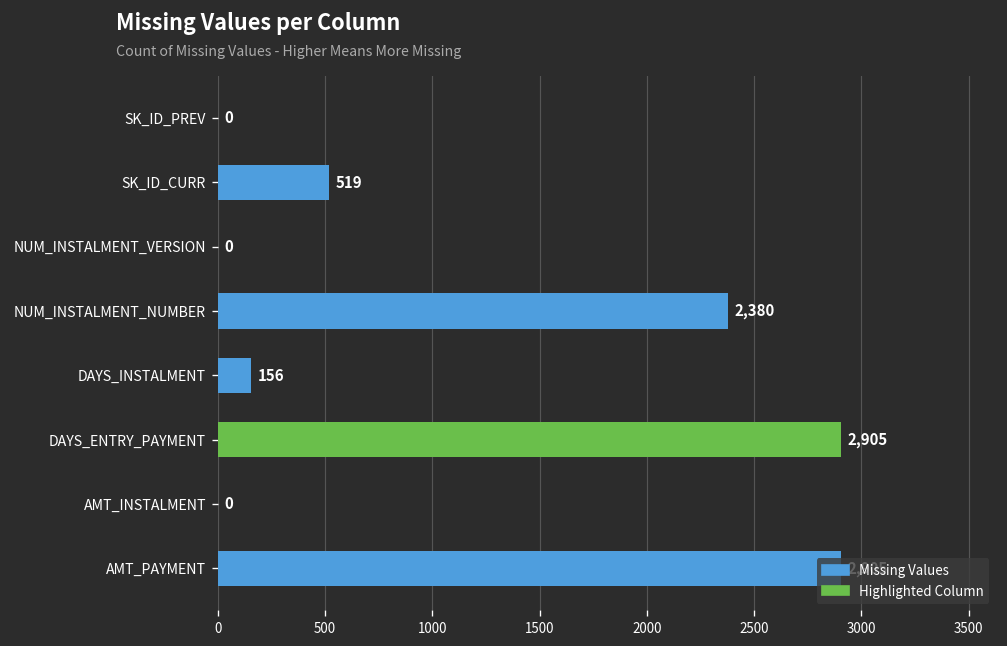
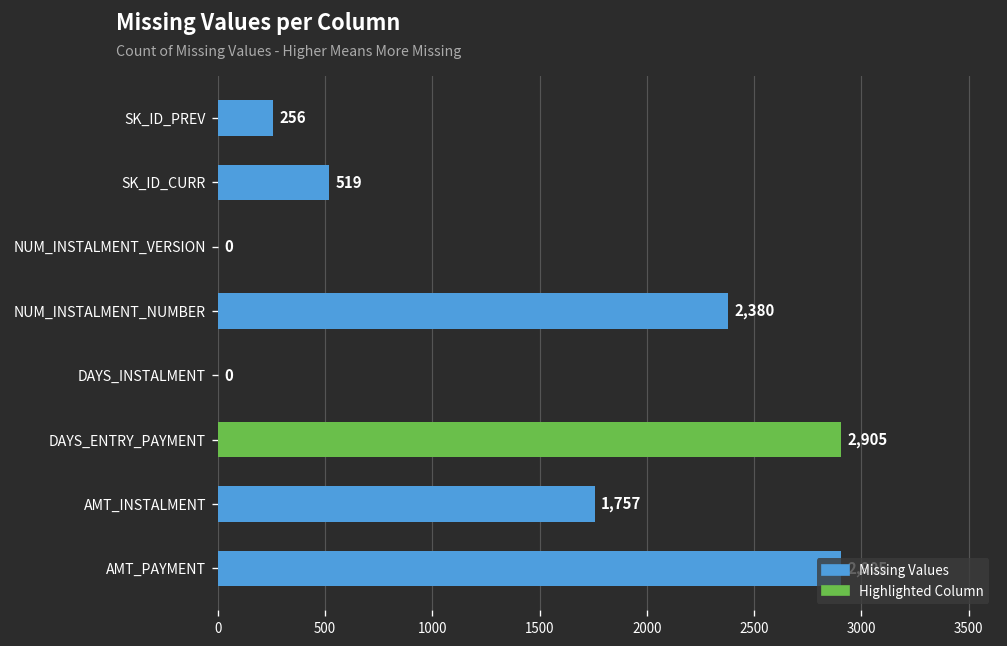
SK_ID_PREV: 0 -> 256
DAYS_INSTALMENT: 156 -> 0
AMT_INSTALMENT: 0 -> 1,757
